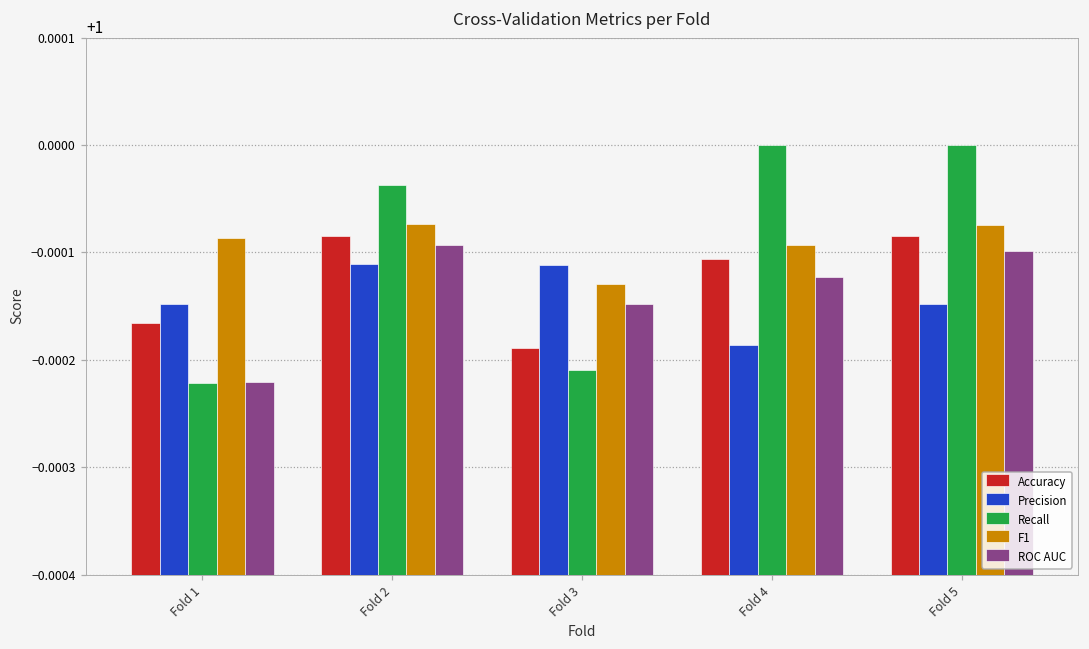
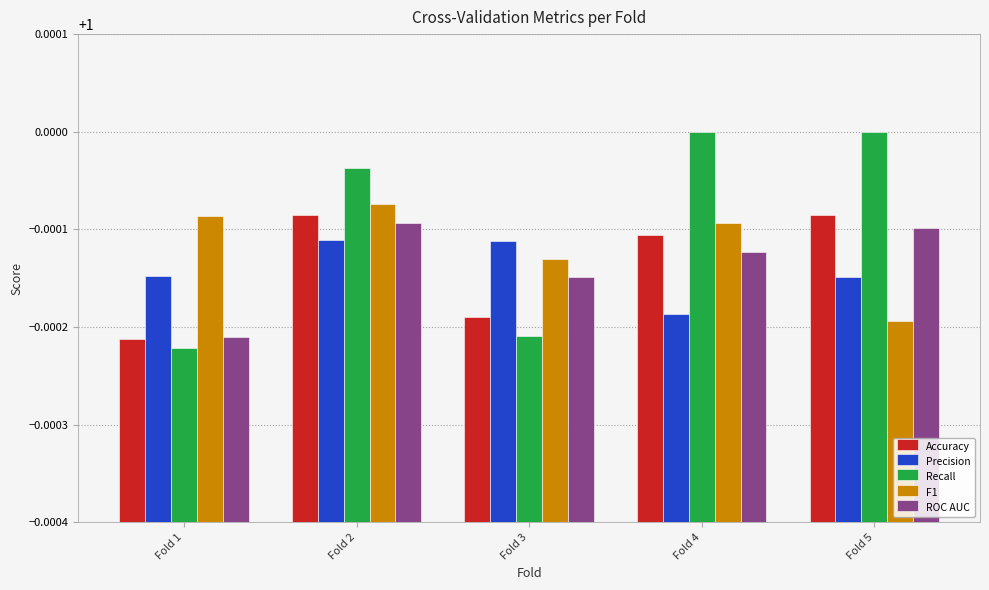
Accuracy, Fold 1: 0.99983 -> 0.99979
ROC AUC, Fold 1: 0.99978 -> 0.99979
F1, Fold 5: 0.99993 -> 0.99981
